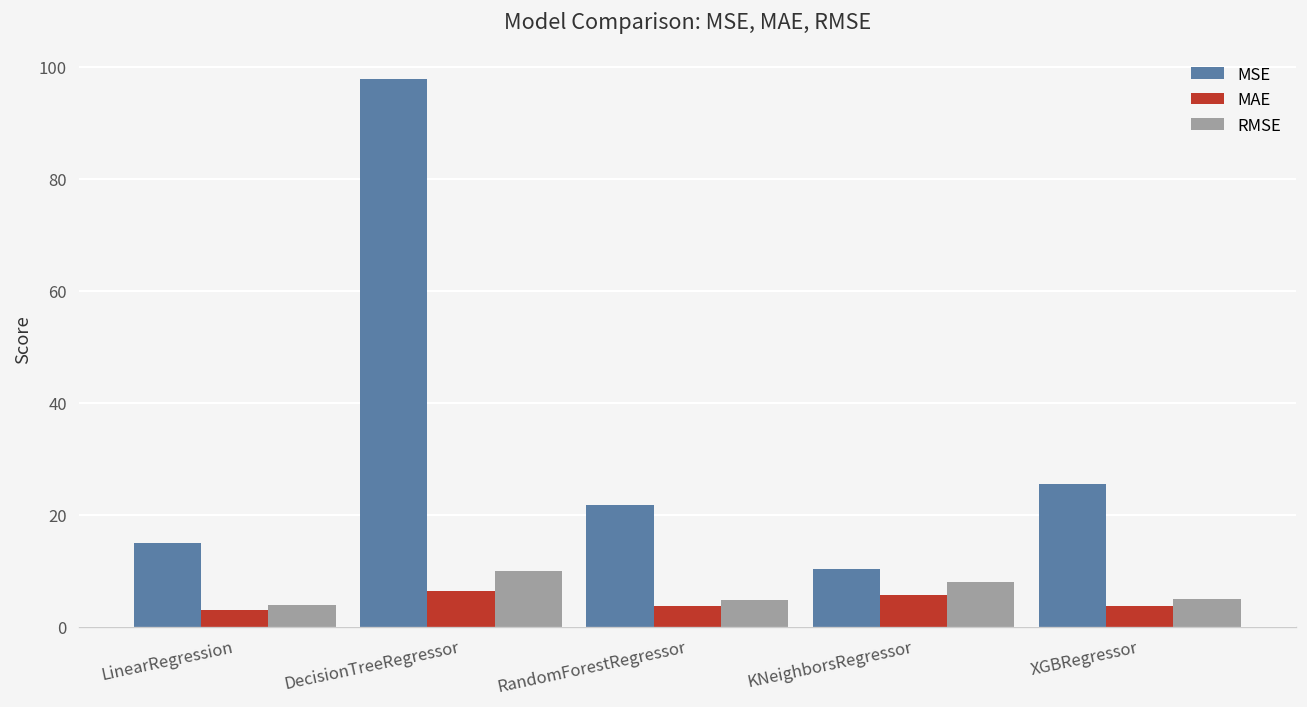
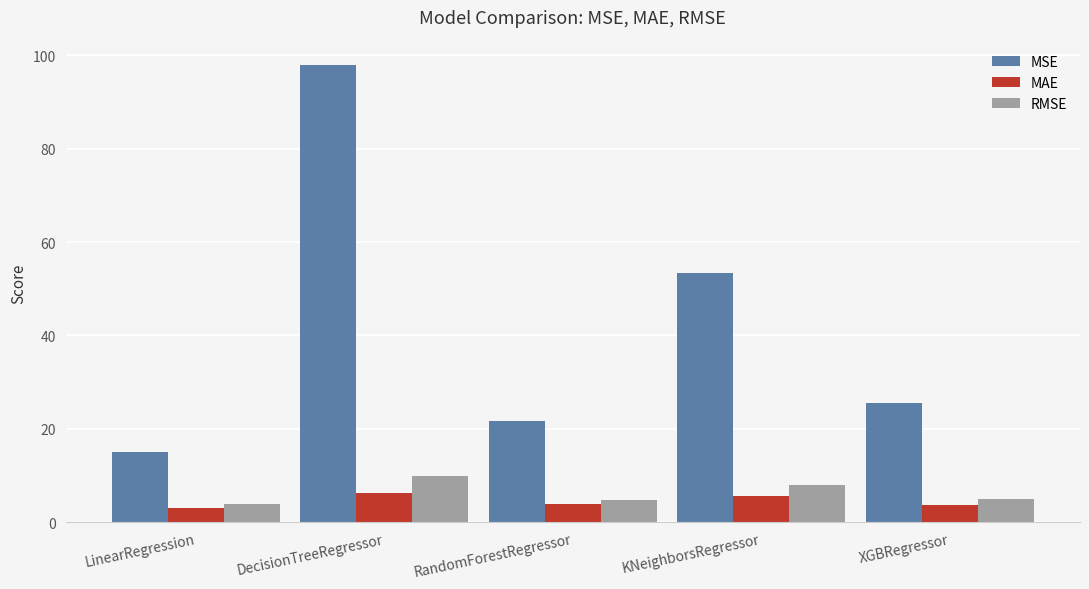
MSE, KNeighborsRegressor: 10 -> 53
